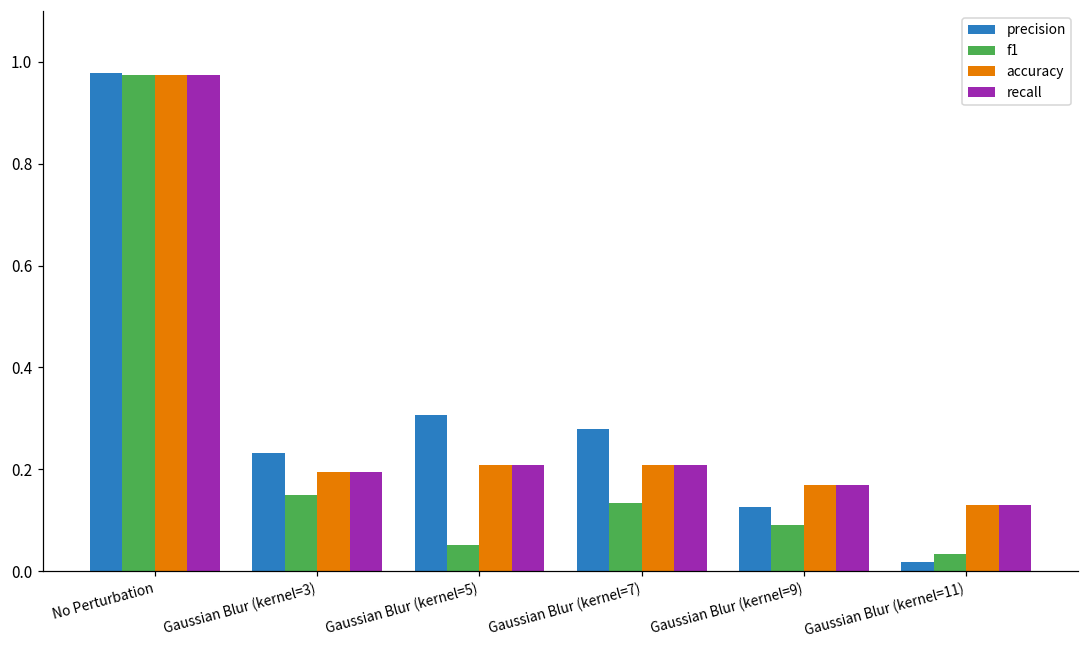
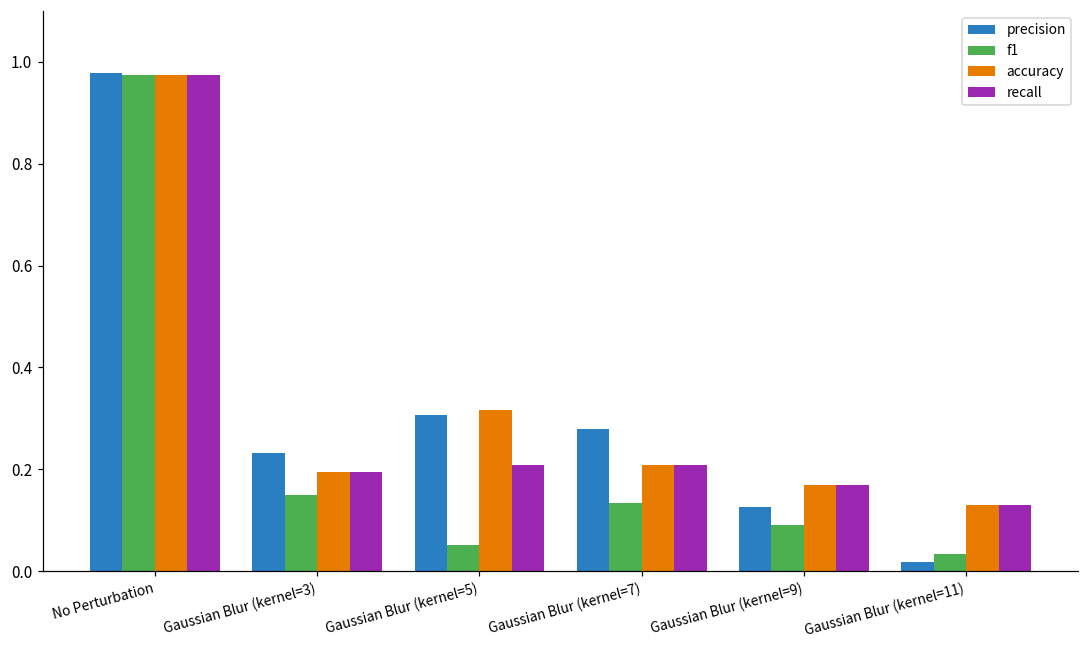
accuracy, Gaussian Blur (kernel=5): 0.21 -> 0.32
